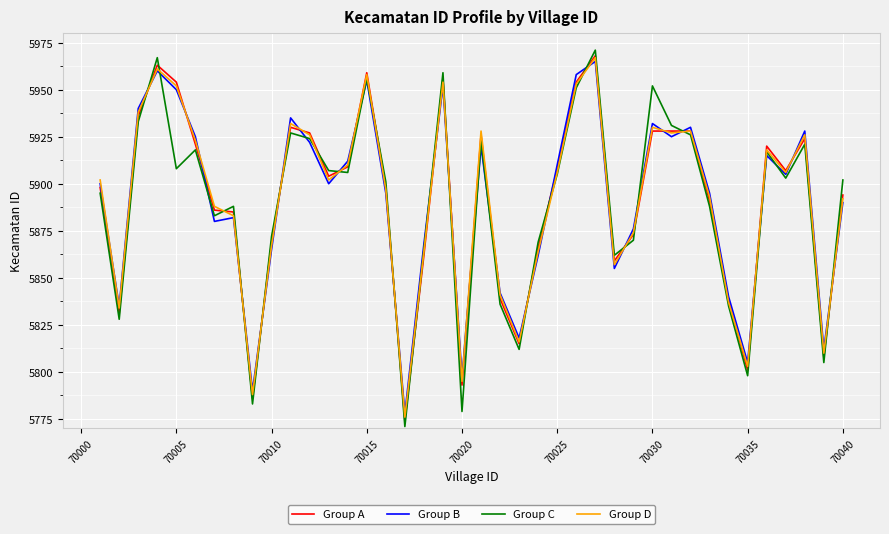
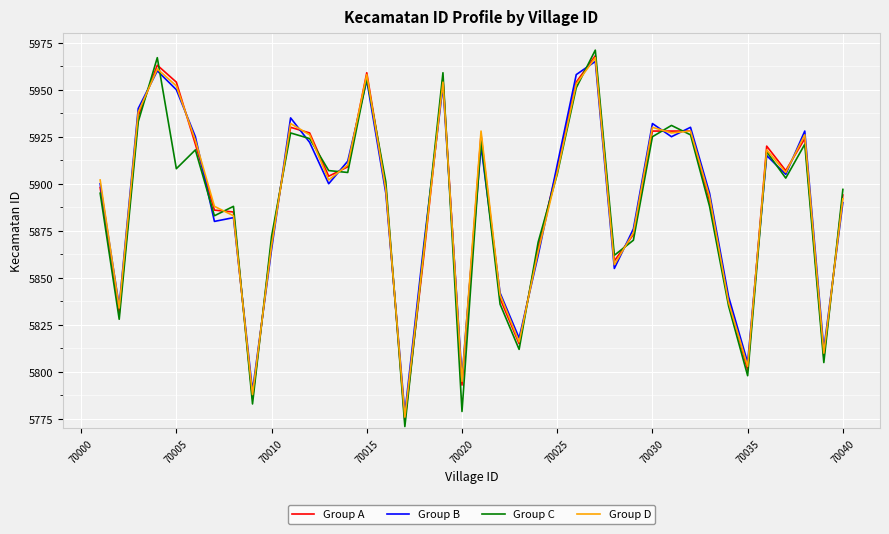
Group C, 70030: 5952 -> 5925
Group C, 70040: 5902 -> 5897
